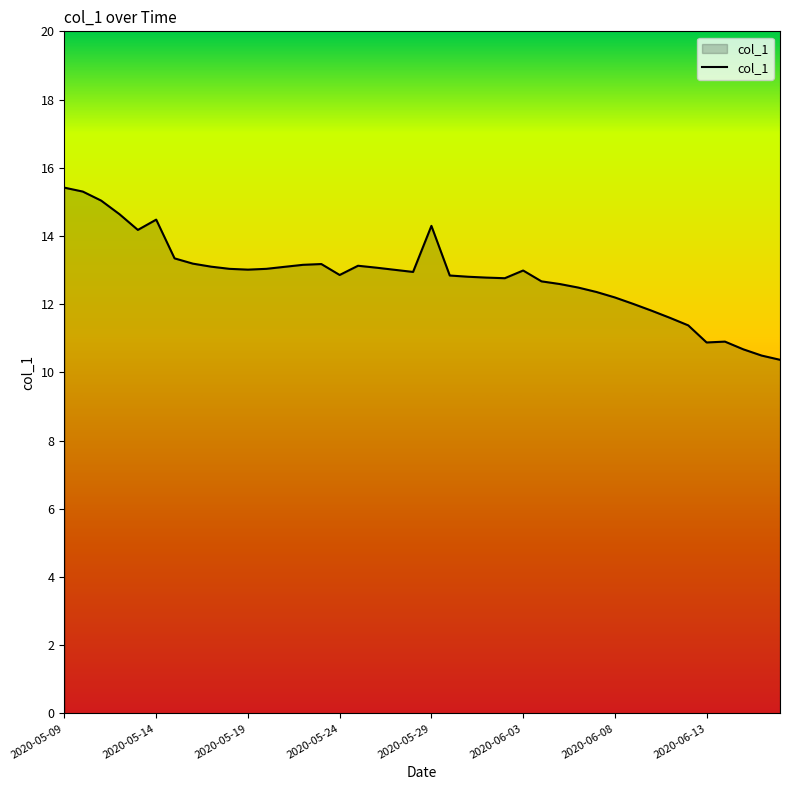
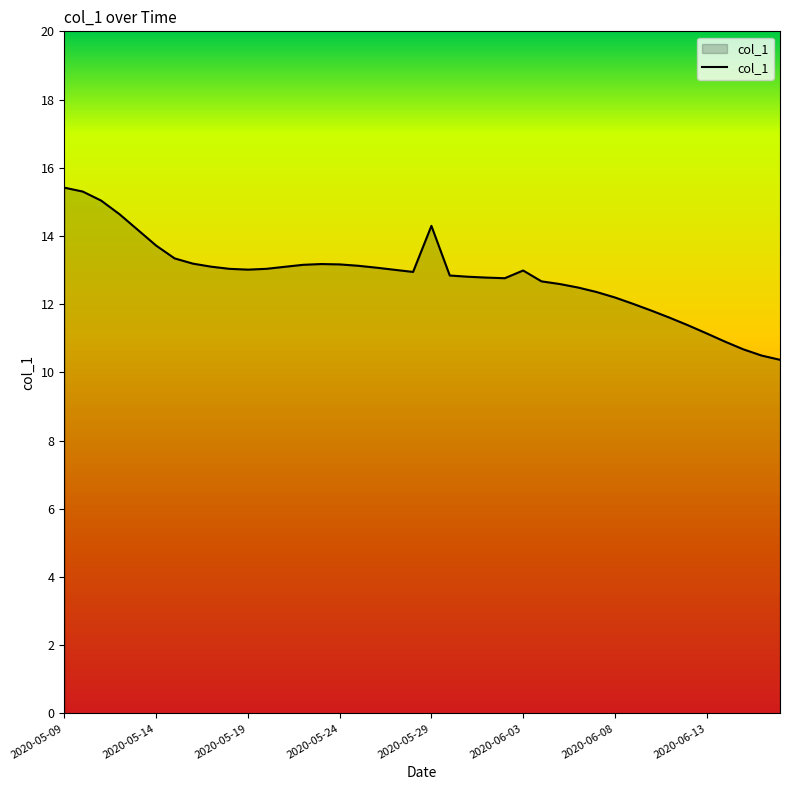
2020-05-14: 14.5 -> 13.7
2020-05-24: 12.9 -> 13.2
2020-06-13: 10.9 -> 11.1
